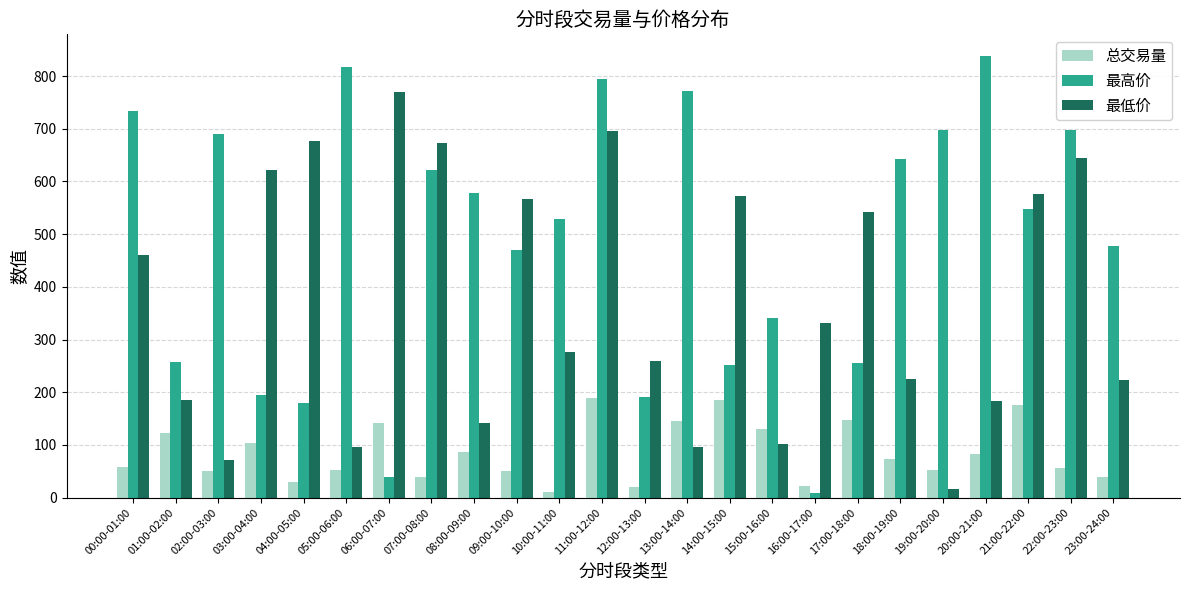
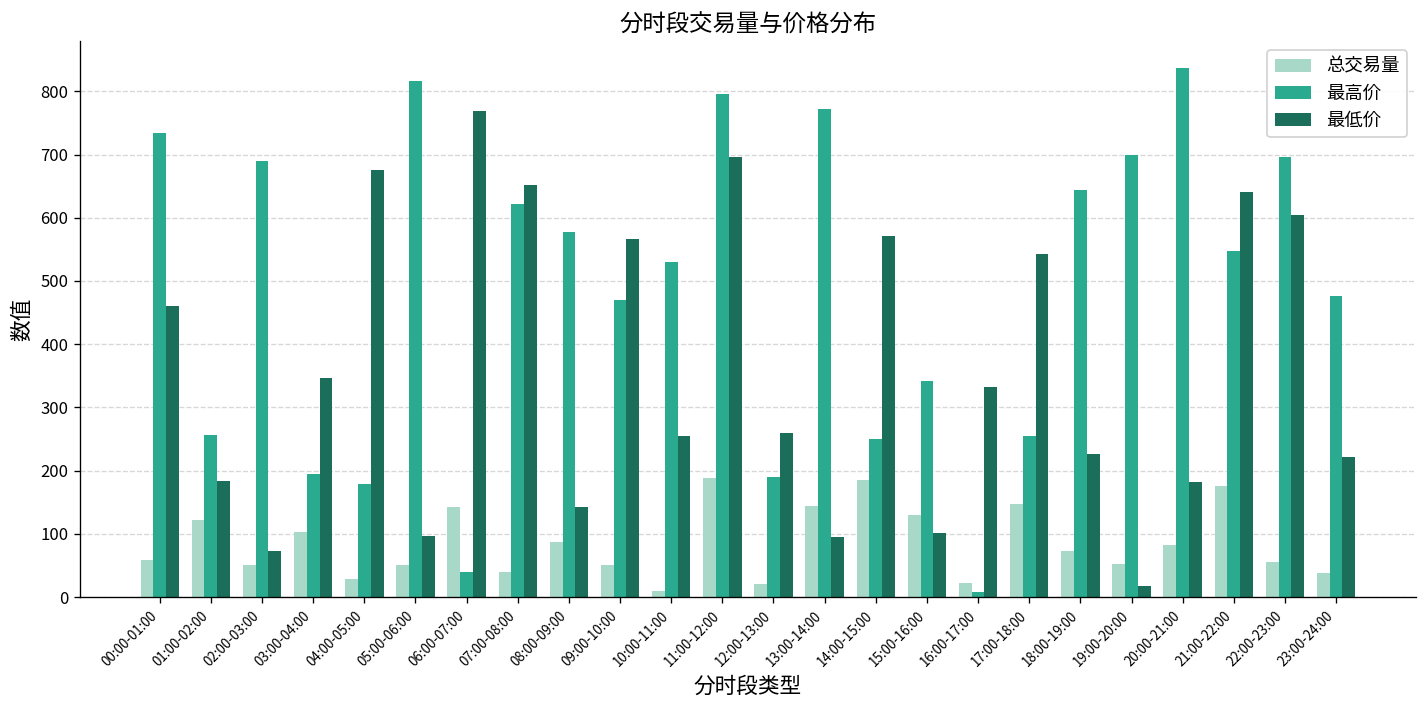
最低价, 03:00-04:00: 620 -> 350
最低价, 07:00-08:00: 670 -> 650
最低价, 10:00-11:00: 280 -> 250
最低价, 21:00-22:00: 580 -> 640
最低价, 22:00-23:00: 640 -> 600
